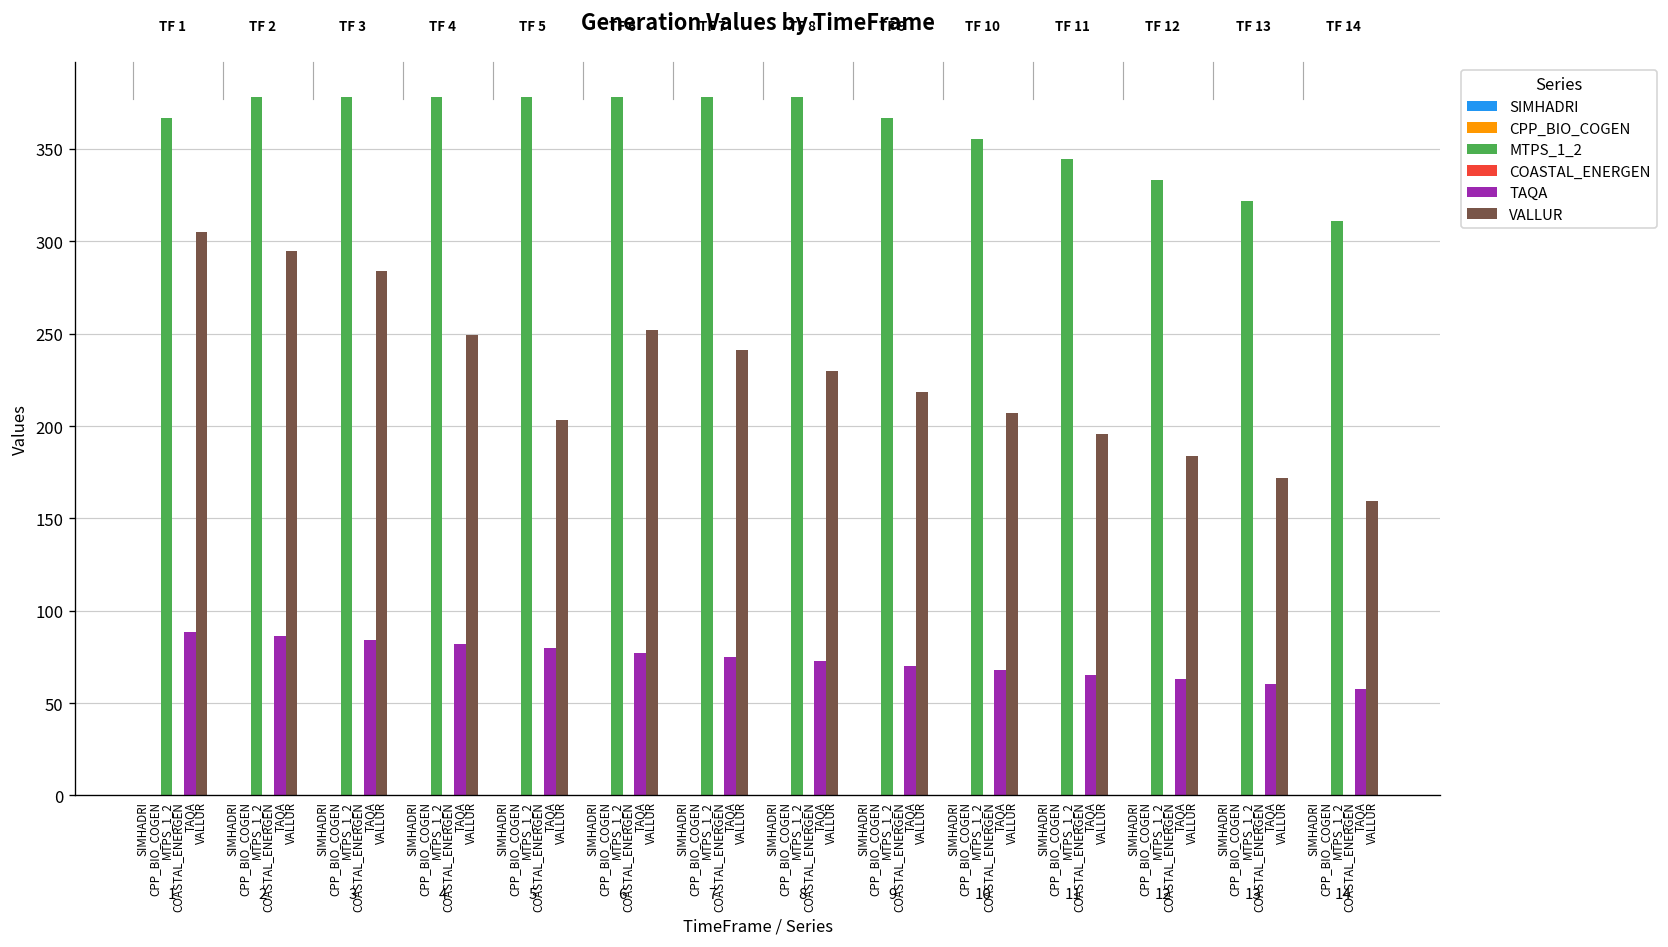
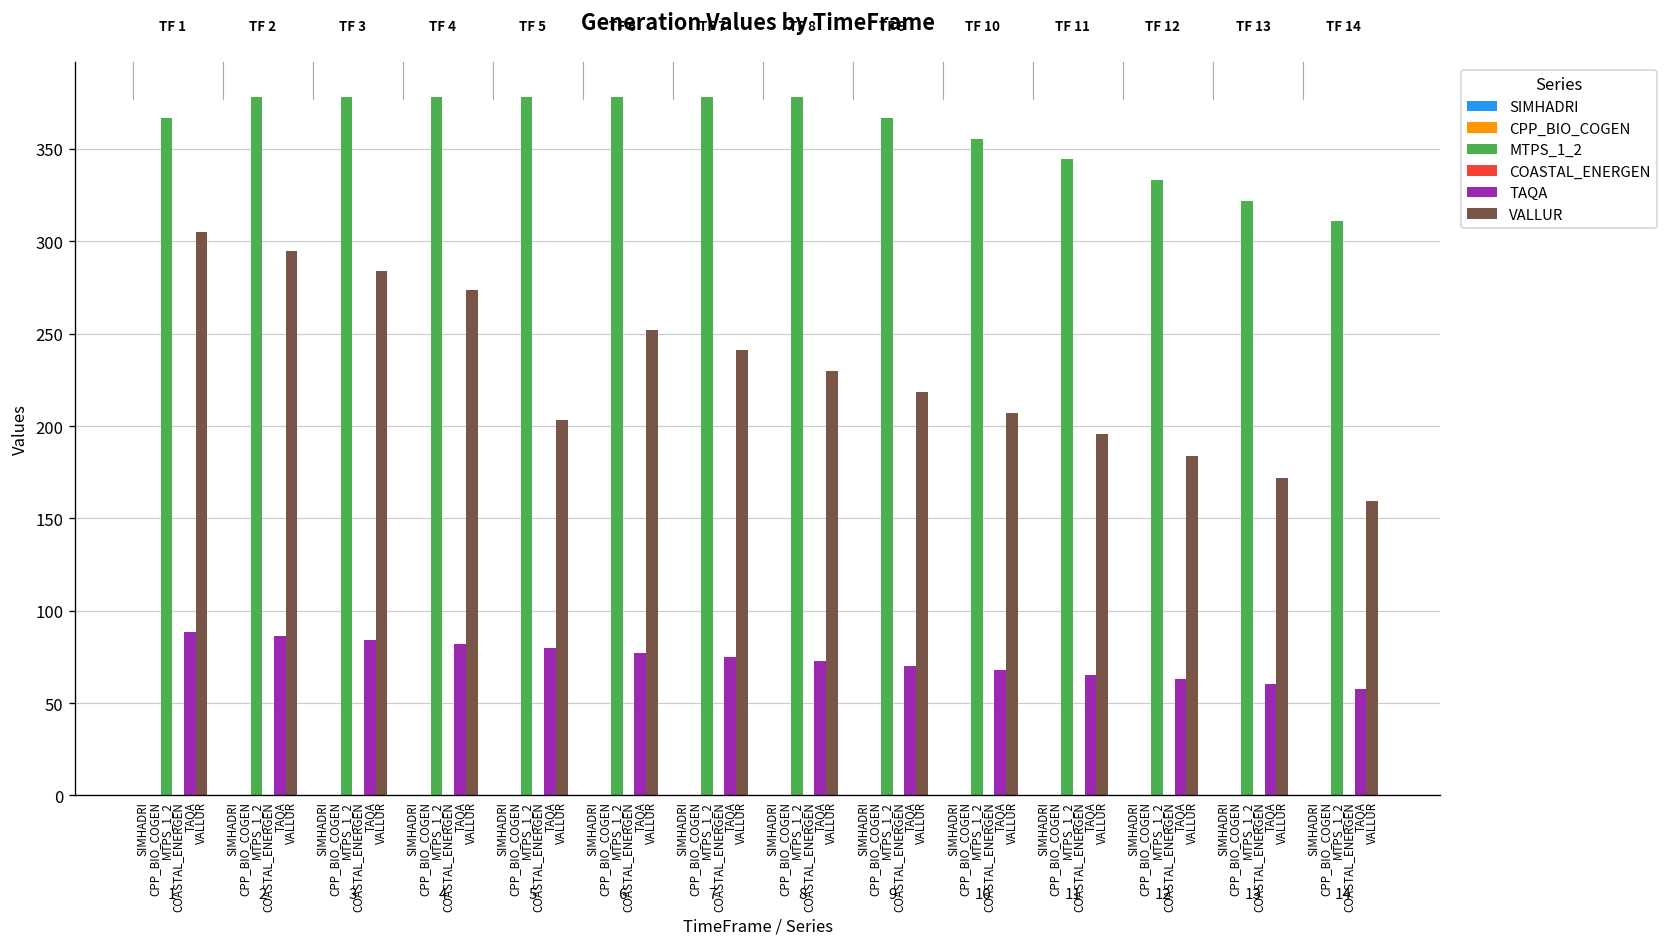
VALLUR, 4: 250 -> 274
